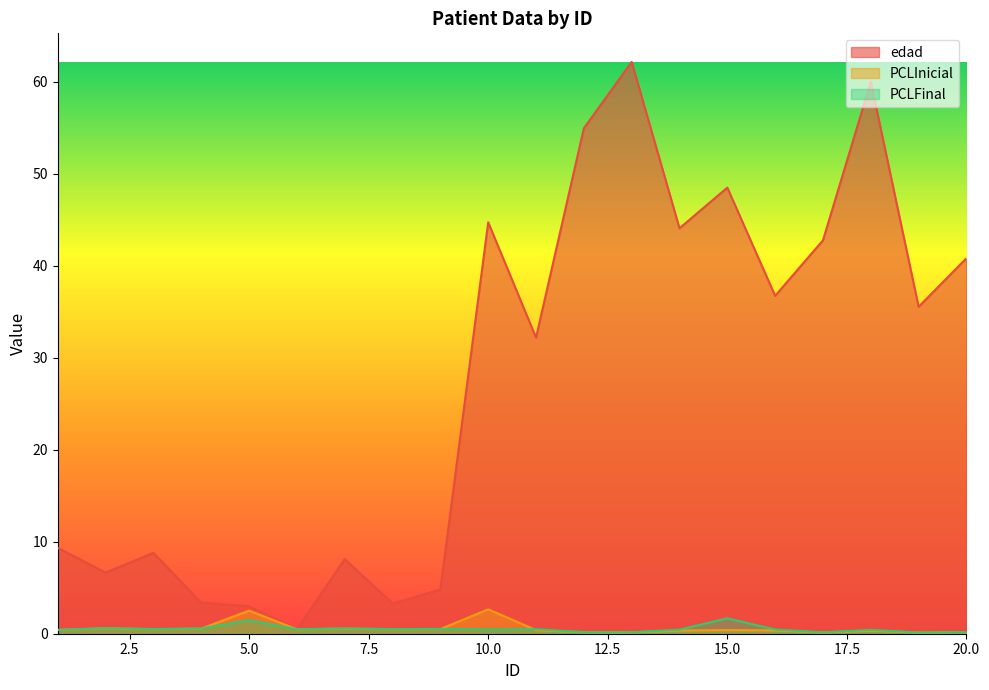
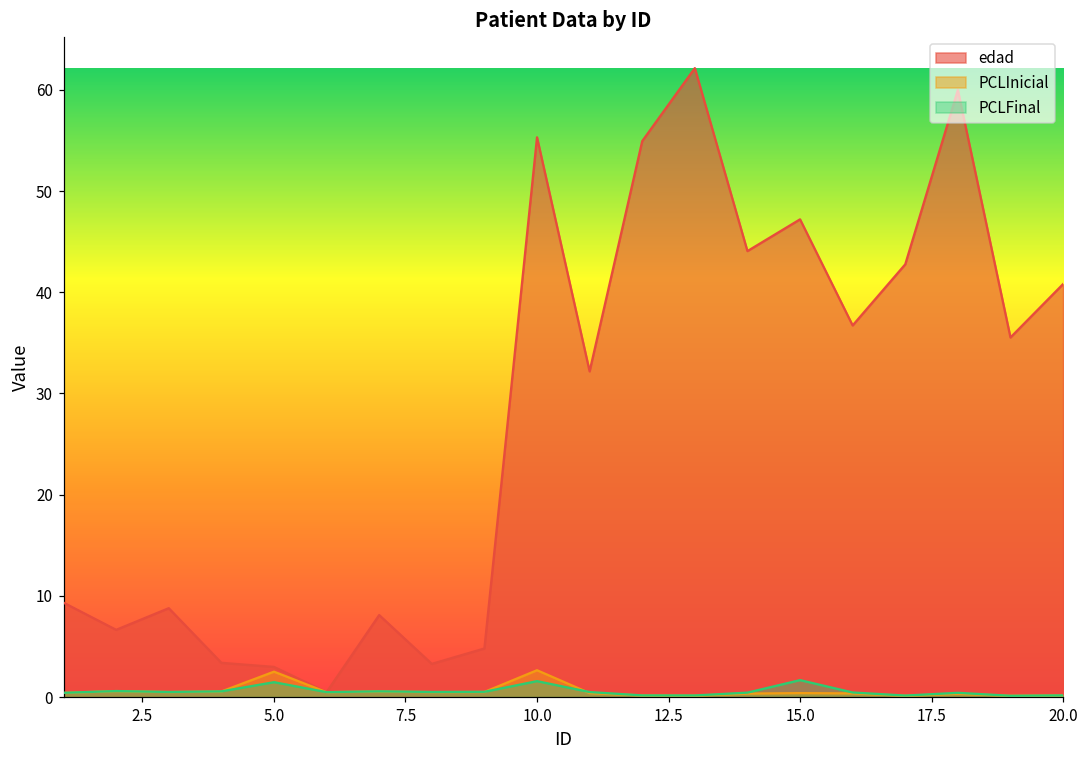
edad, 10.0: 45 -> 55
PCLFinal, 10.0: 0 -> 2
edad, 15.0: 48 -> 47
